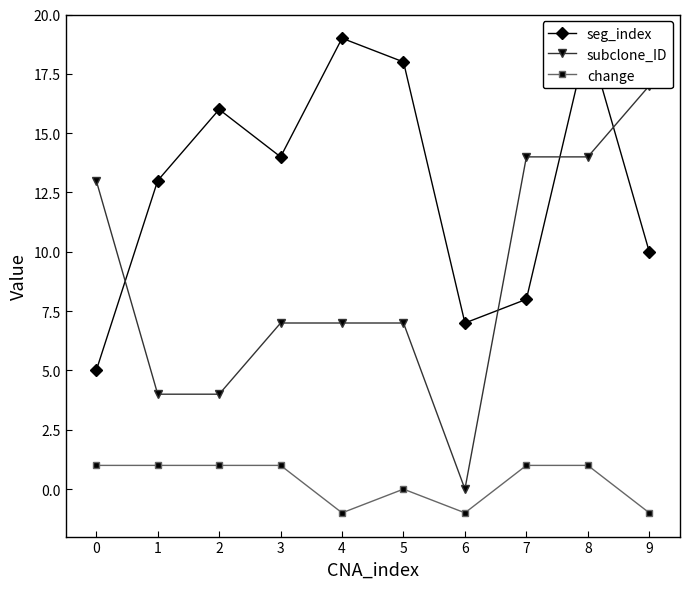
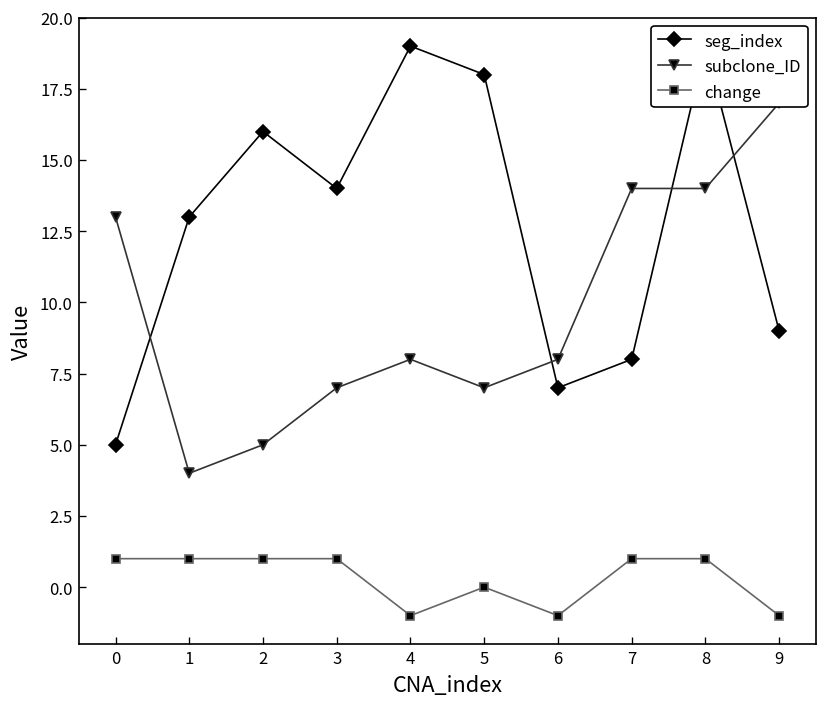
subclone_ID, 2: 4 -> 5
subclone_ID, 4: 7 -> 8
subclone_ID, 6: 0 -> 8
seg_index, 9: 10 -> 9
